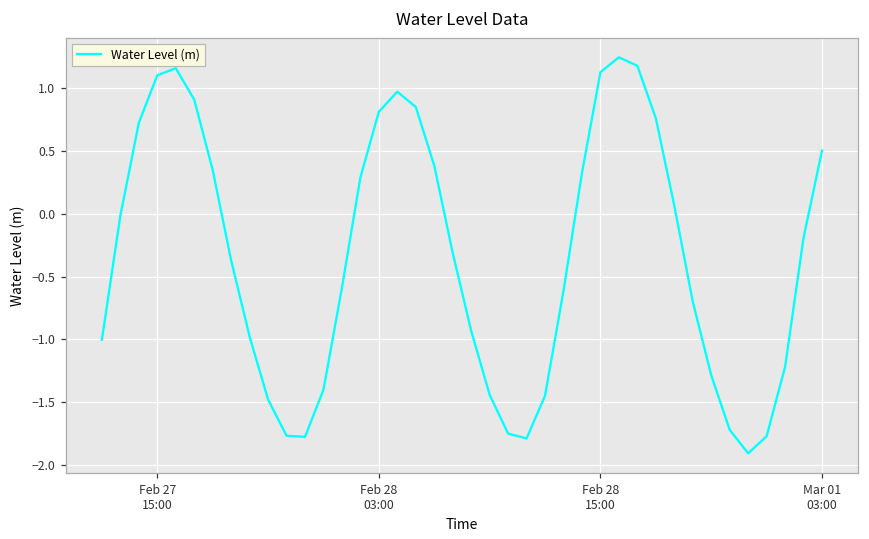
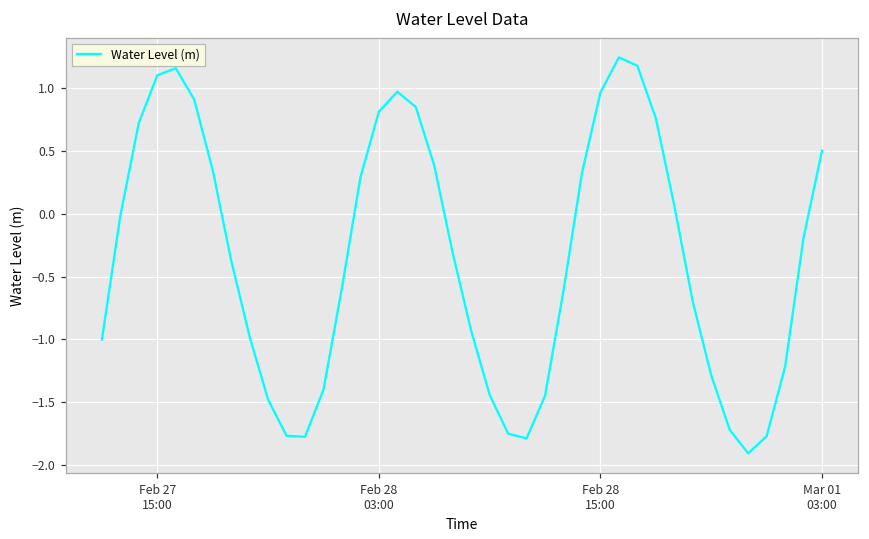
Feb 28 15:00: 1.13 -> 0.97
